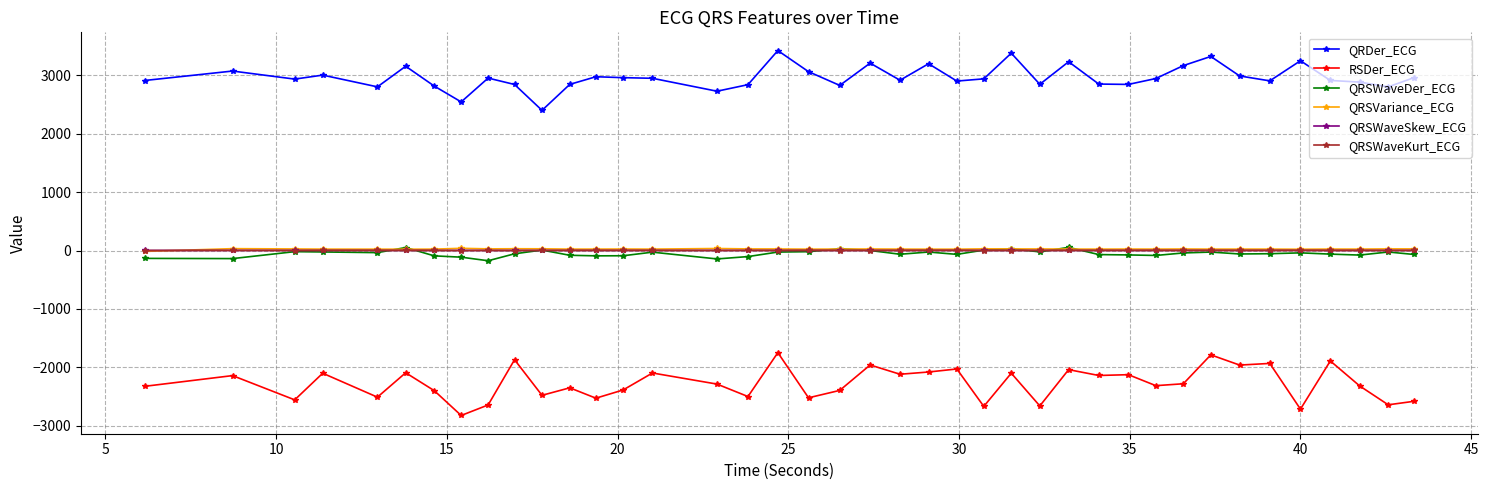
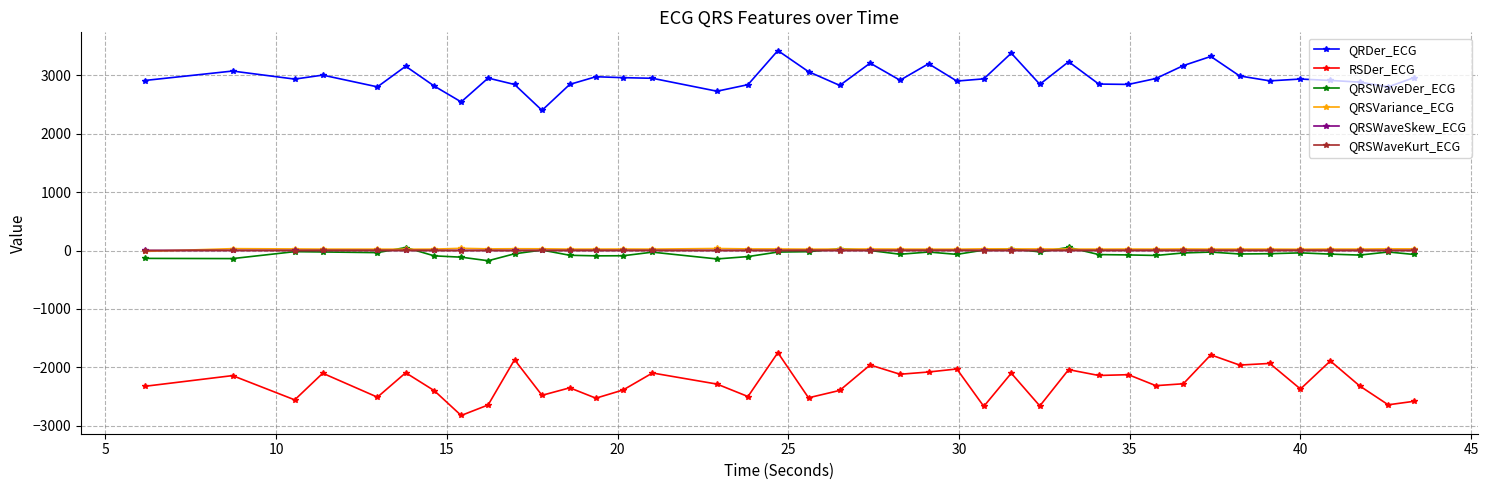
QRDer_ECG, 40: 3300 -> 2900
RSDer_ECG, 40: -2700 -> -2400
